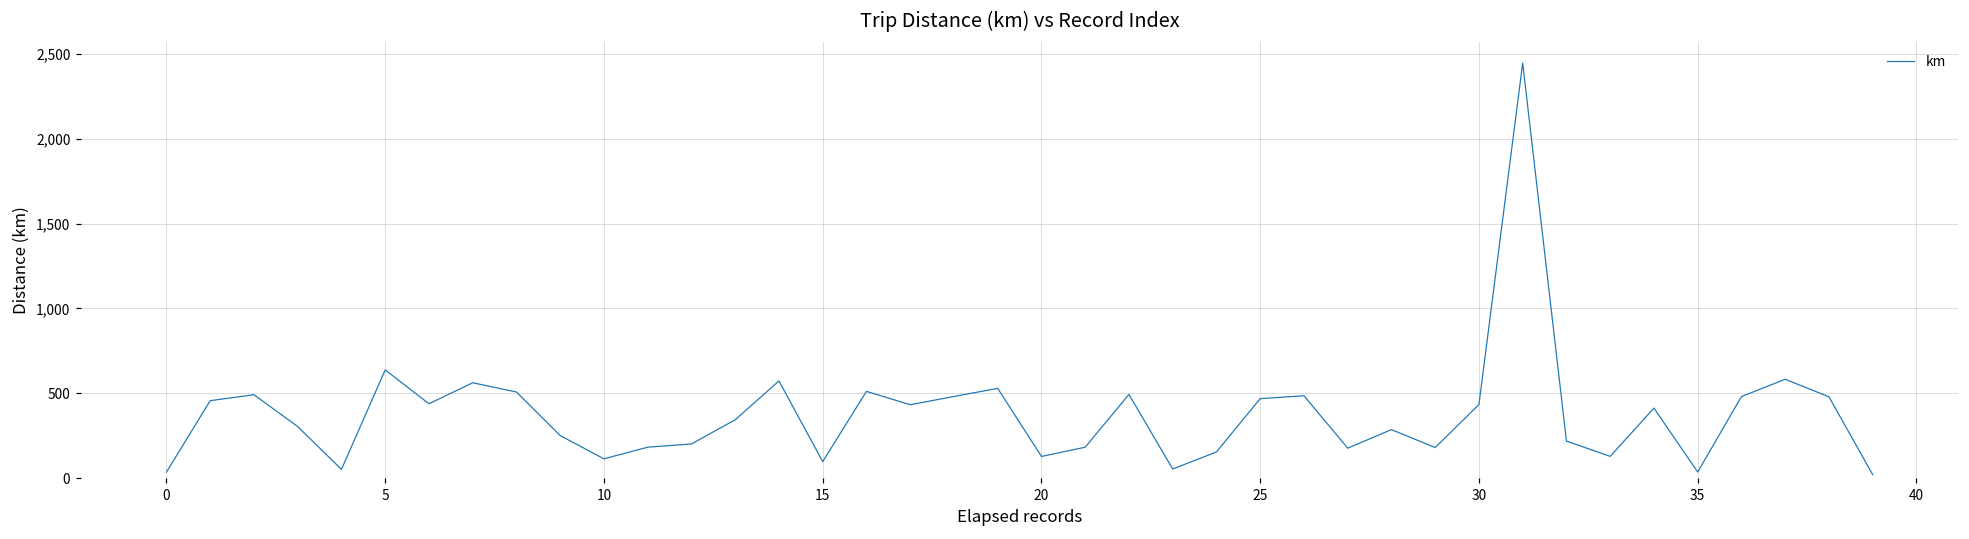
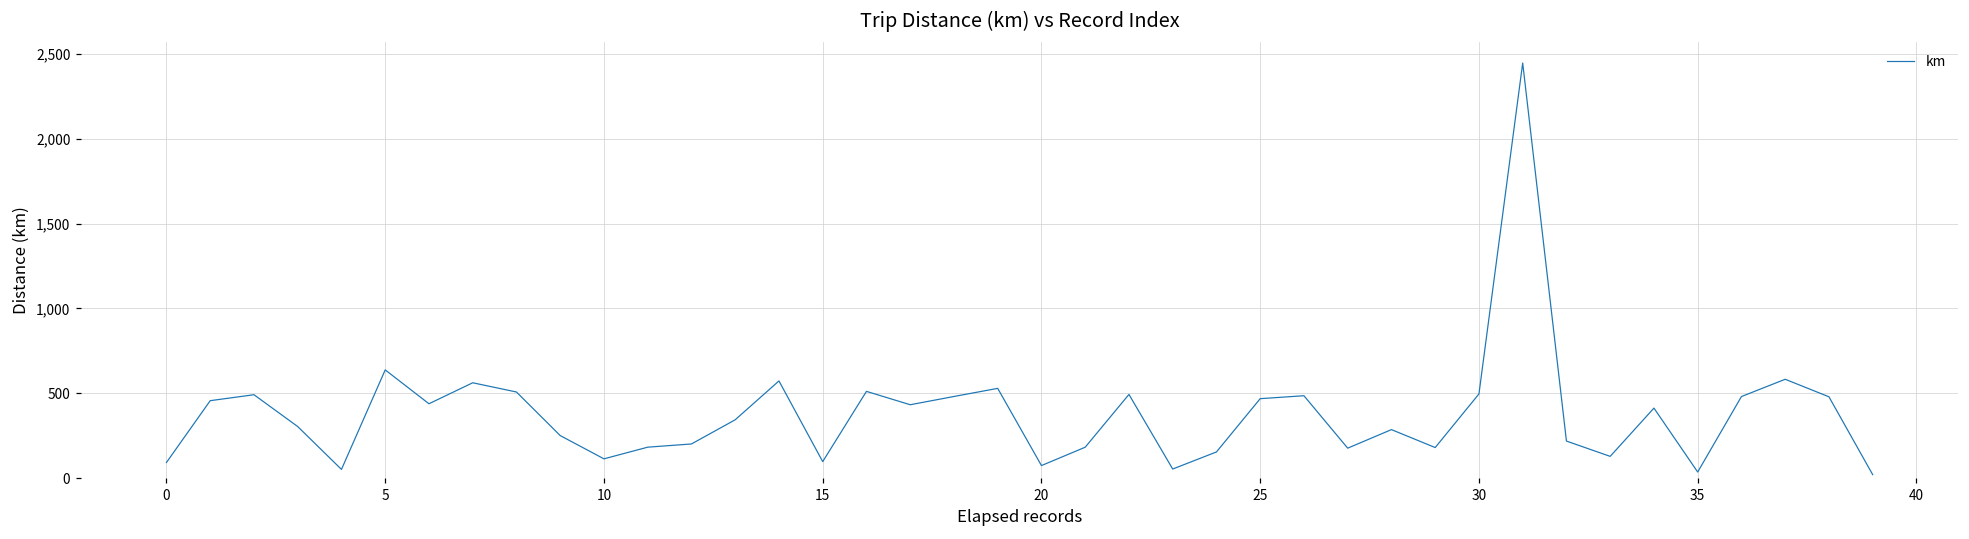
0: 40 -> 90
20: 130 -> 70
30: 430 -> 500
